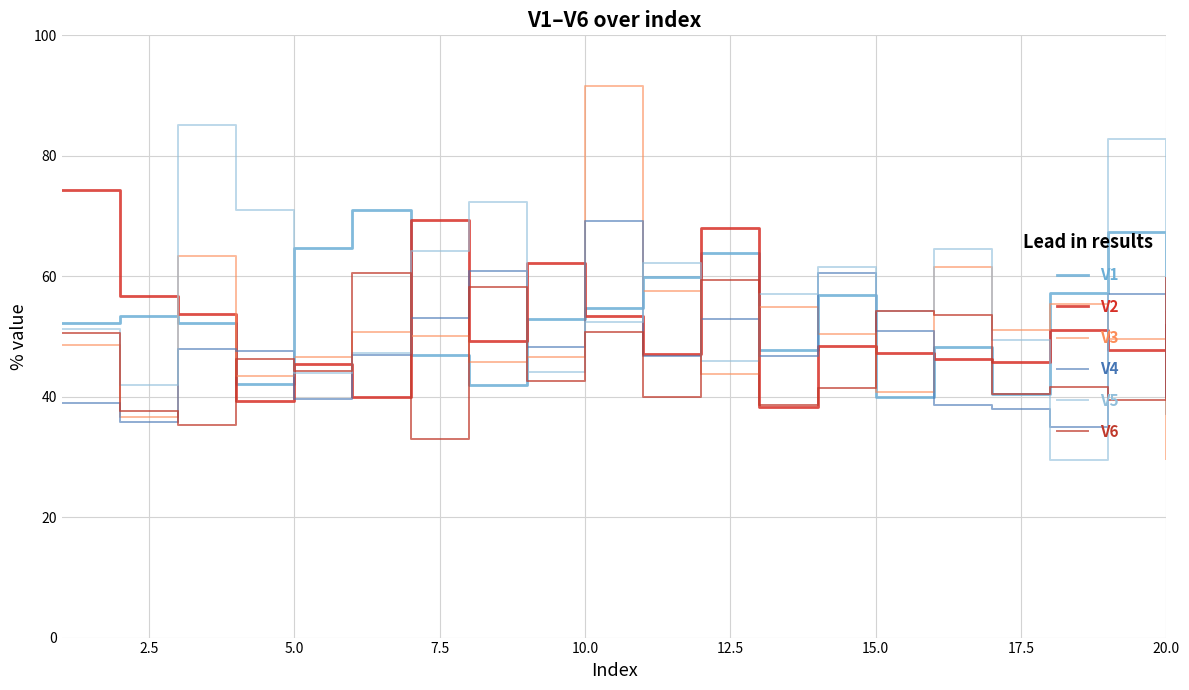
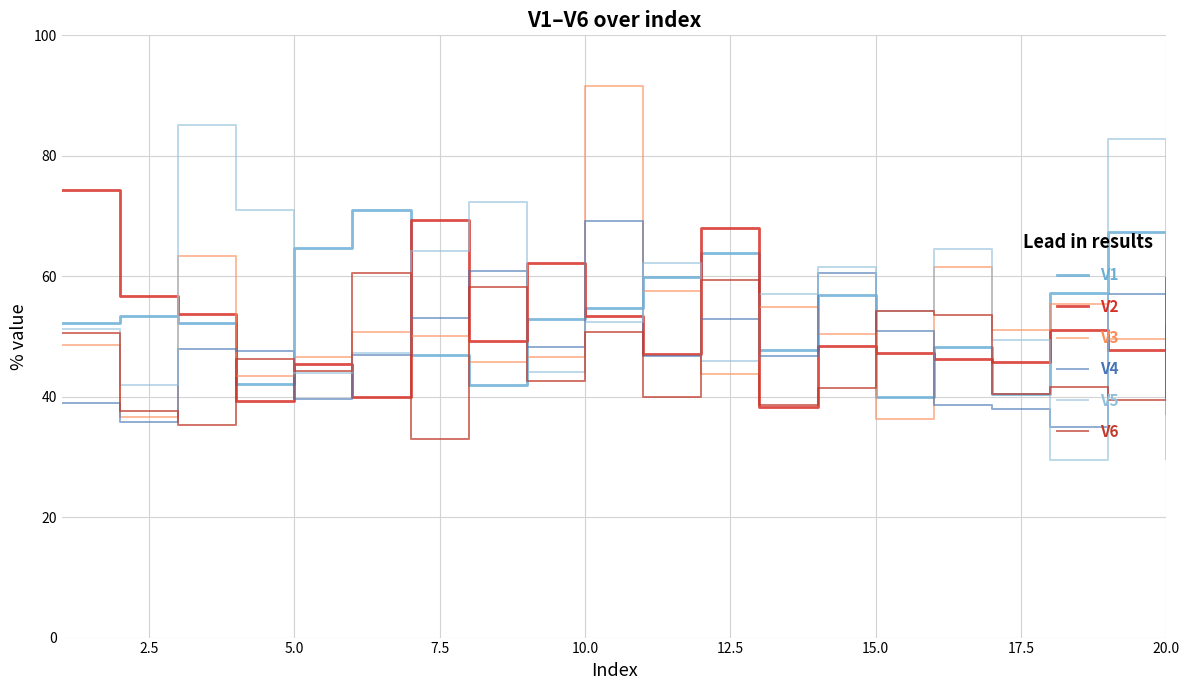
V3, 15.0: 41 -> 36
